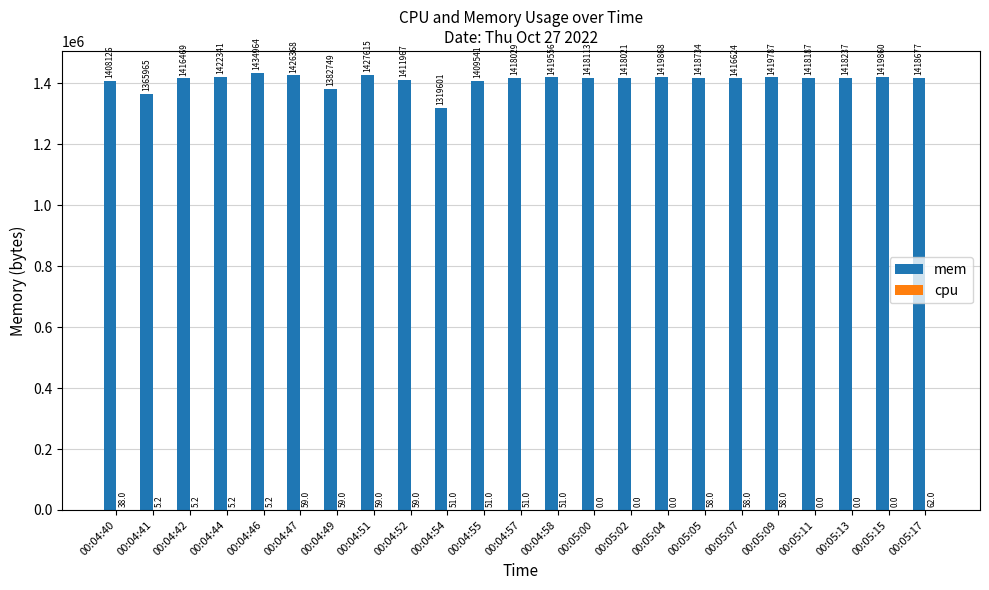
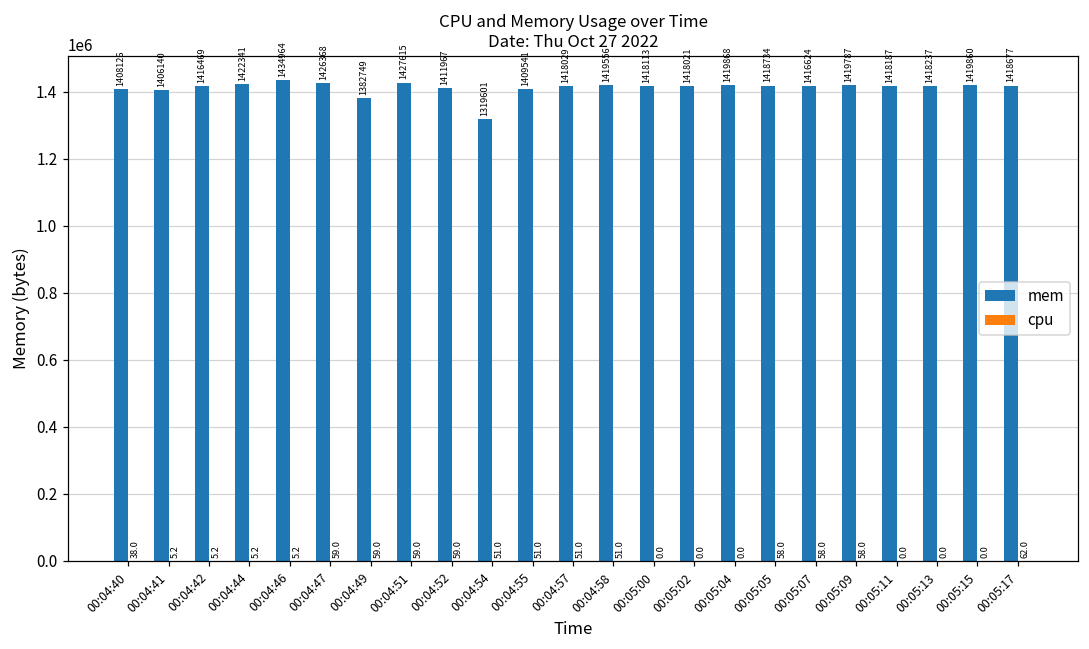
mem, 00:04:41: 1365965 -> 1406140
